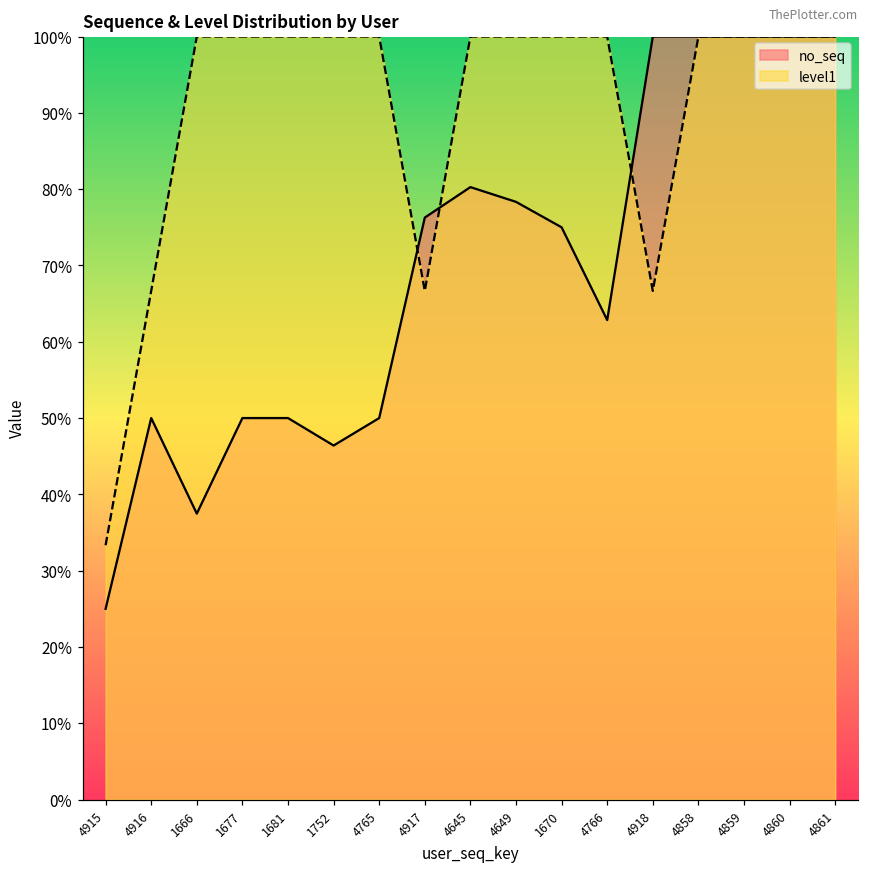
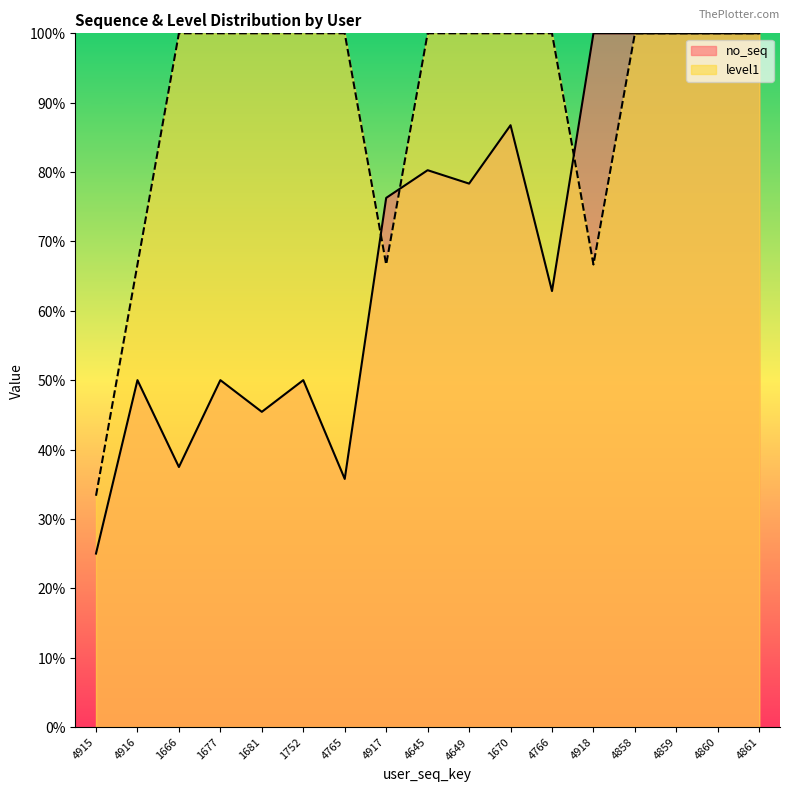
no_seq, 1681: 50% -> 45%
no_seq, 1752: 46% -> 50%
no_seq, 4765: 50% -> 36%
no_seq, 1670: 75% -> 87%
